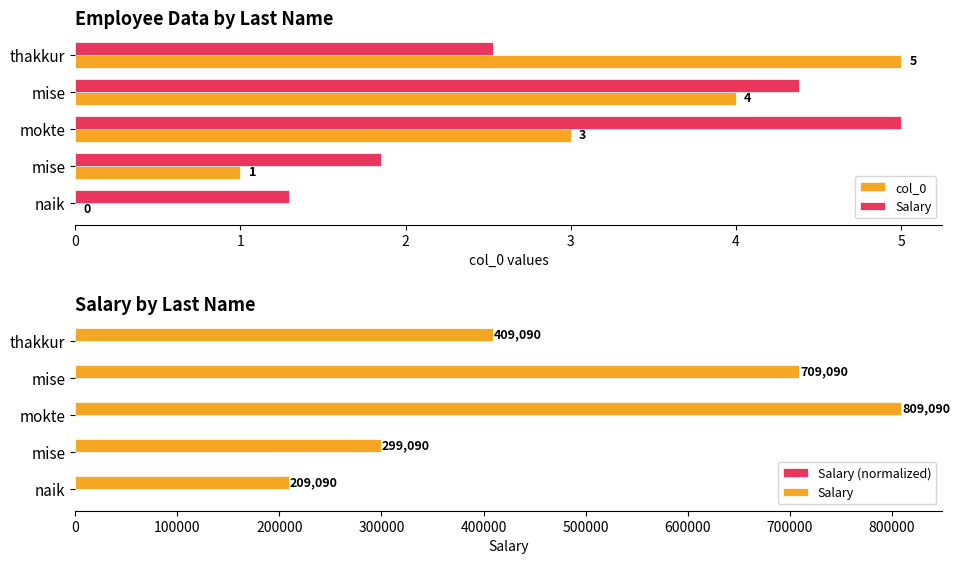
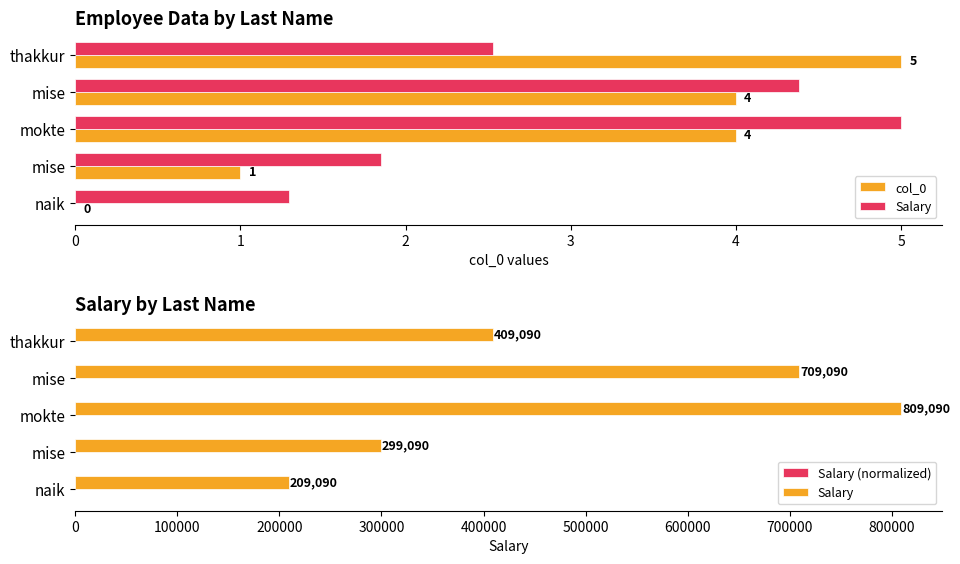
Employee Data by Last Name, col_0, mokte: 3 -> 4
